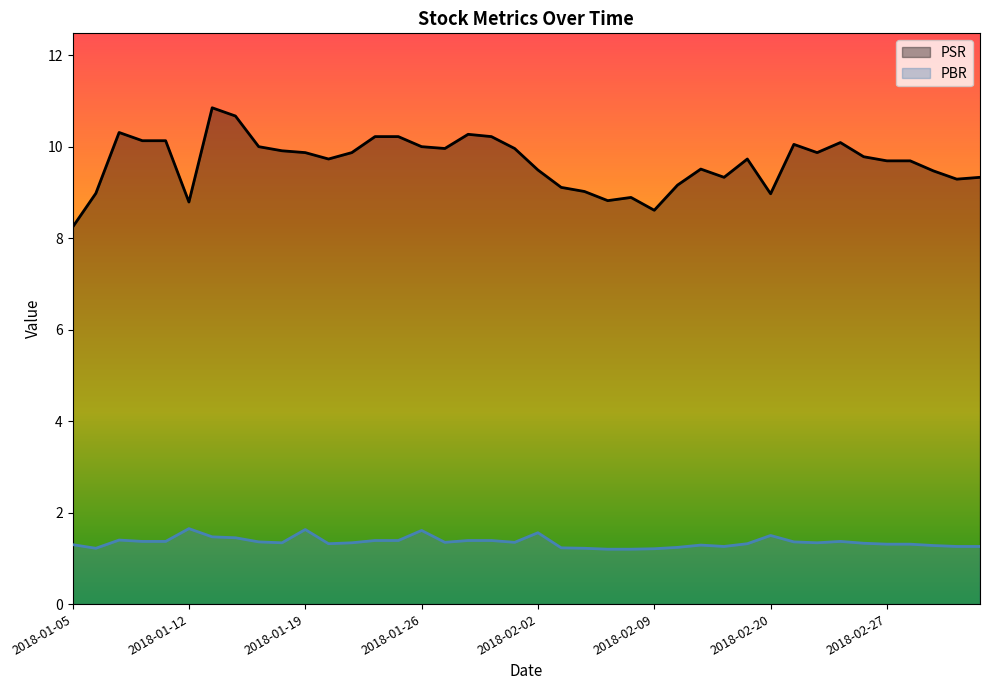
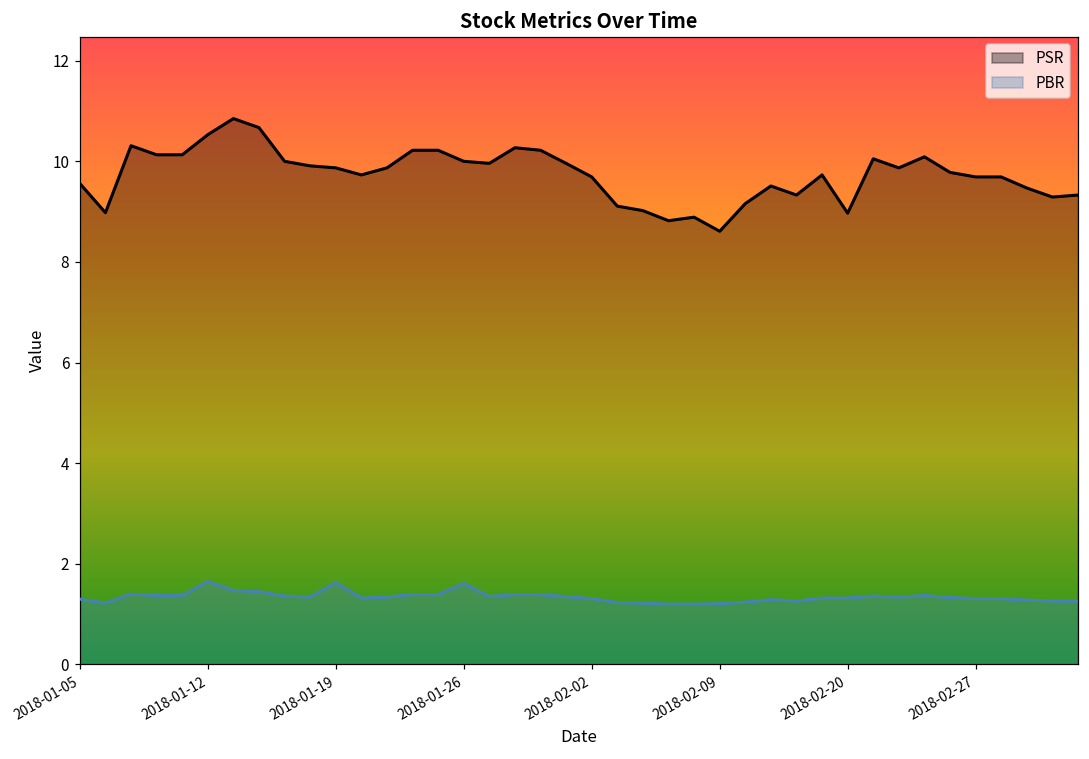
PSR, 2018-01-05: 8.2 -> 9.6
PSR, 2018-01-12: 8.8 -> 10.5
PSR, 2018-02-02: 9.5 -> 9.7
PBR, 2018-02-02: 1.6 -> 1.3
PBR, 2018-02-20: 1.5 -> 1.3
